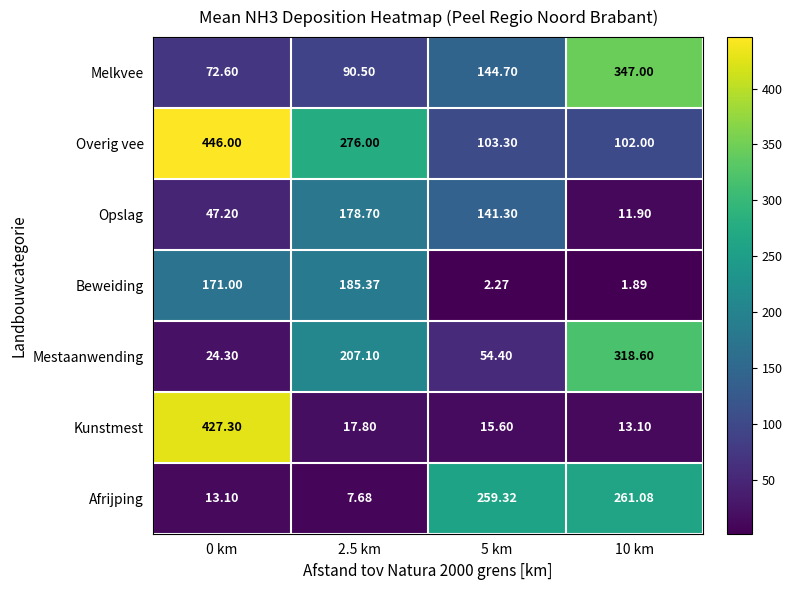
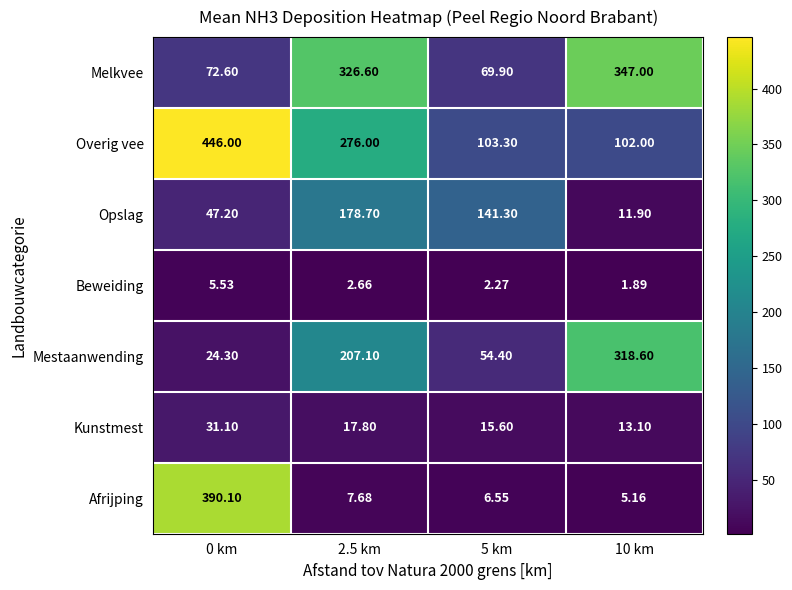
Melkvee, 2.5 km: 90.50 -> 326.60
Melkvee, 5 km: 144.70 -> 69.90
Beweiding, 0 km: 171.00 -> 5.53
Beweiding, 2.5 km: 185.37 -> 2.66
Kunstmest, 0 km: 427.30 -> 31.10
Afrijping, 0 km: 13.10 -> 390.10
Afrijping, 5 km: 259.32 -> 6.55
Afrijping, 10 km: 261.08 -> 5.16
